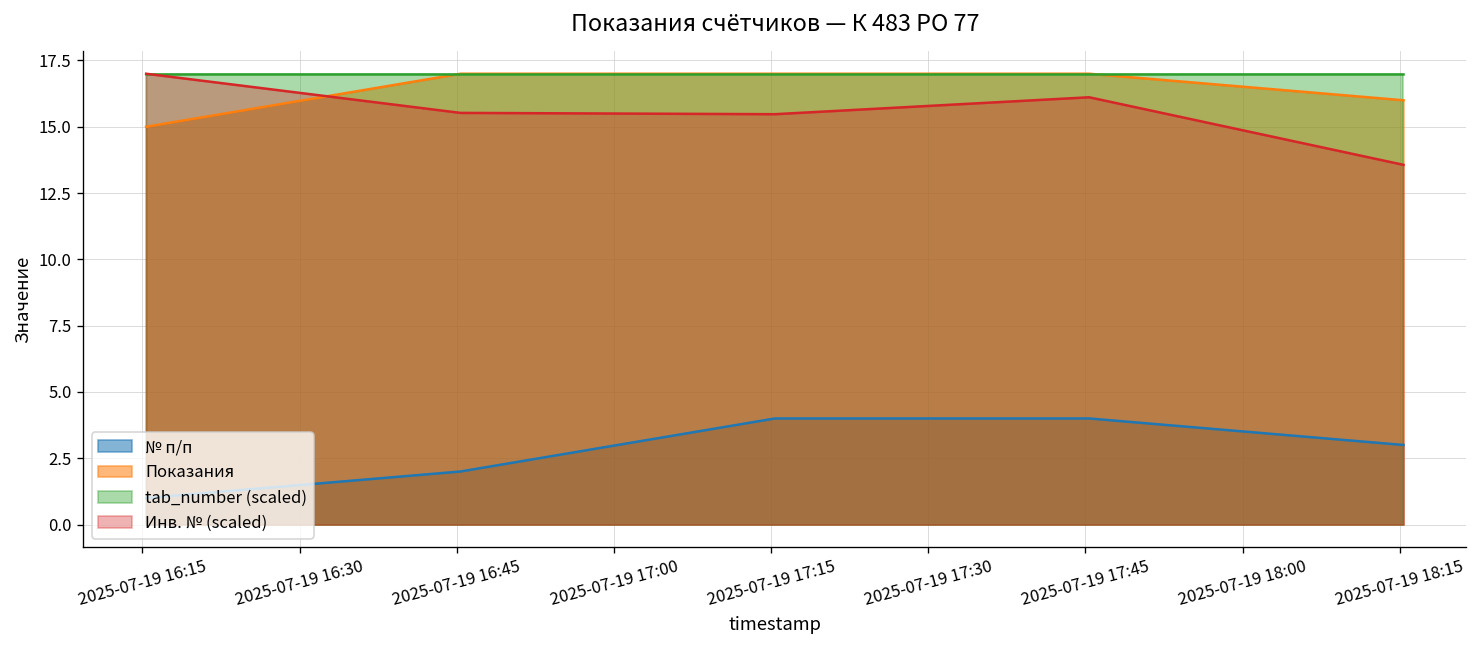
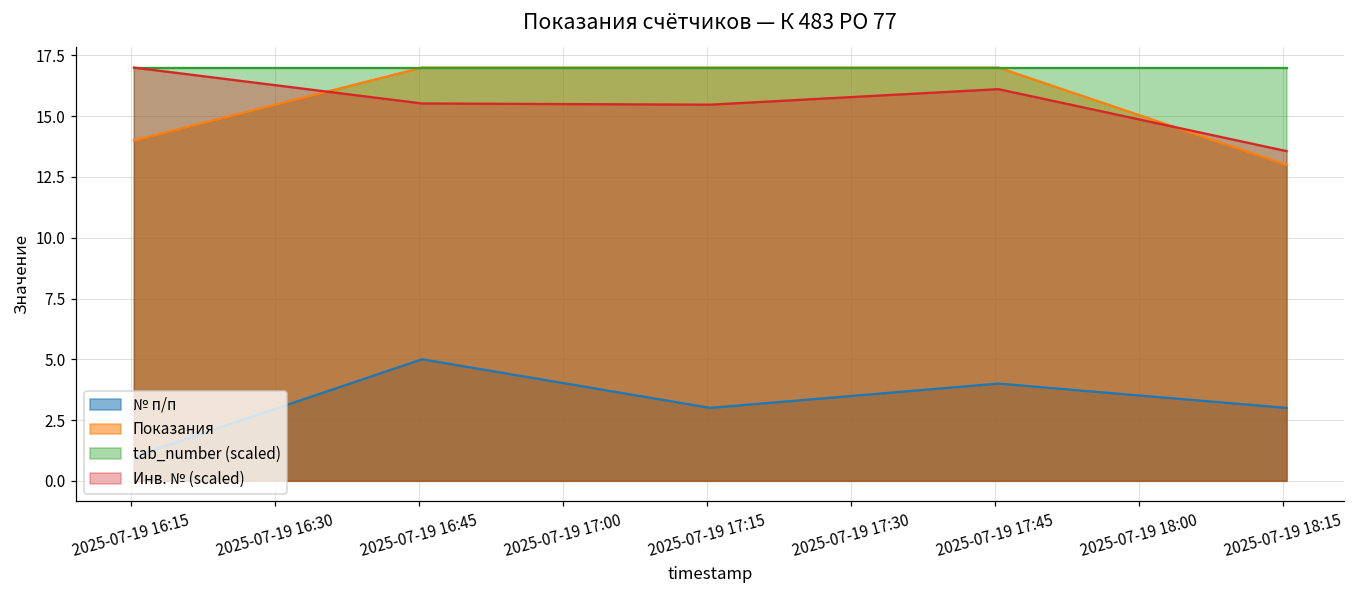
Показания, 2025-07-19 16:15: 15 -> 14
№ п/п, 2025-07-19 16:45: 2 -> 5
№ п/п, 2025-07-19 17:15: 4 -> 3
Показания, 2025-07-19 18:15: 16 -> 13
